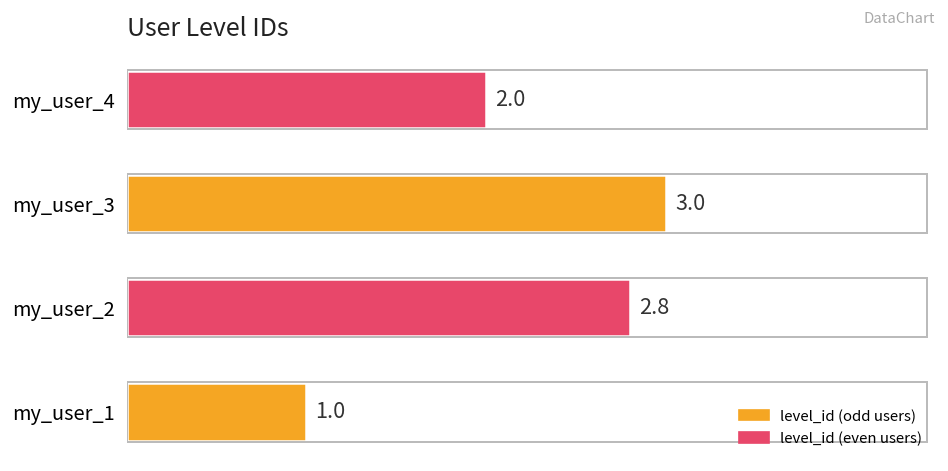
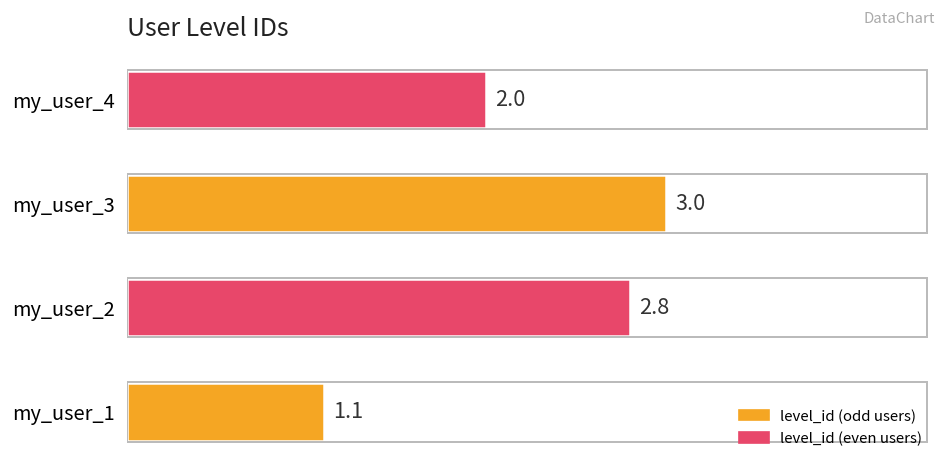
my_user_1: 1.0 -> 1.1
